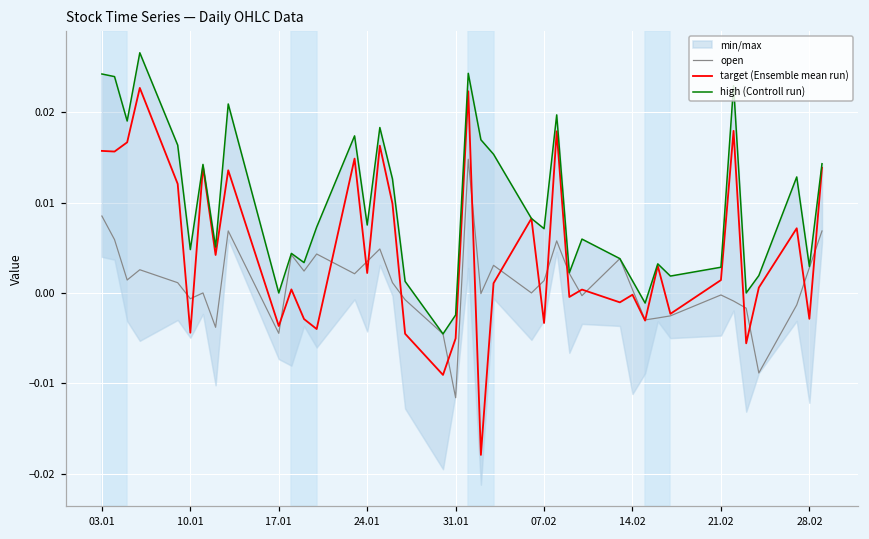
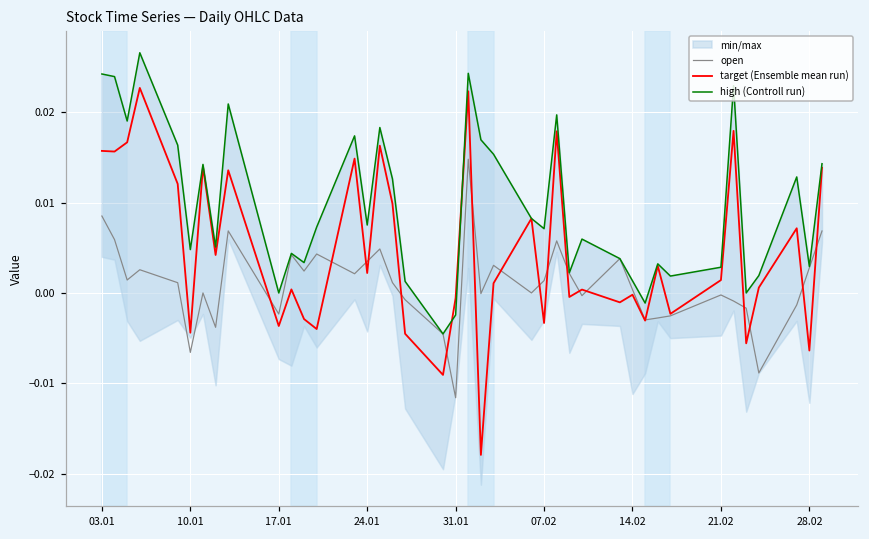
open, 10.01: -0.001 -> -0.007
open, 17.01: -0.004 -> -0.002
target (Ensemble mean run), 31.01: -0.005 -> -0.001
target (Ensemble mean run), 28.02: -0.003 -> -0.006
